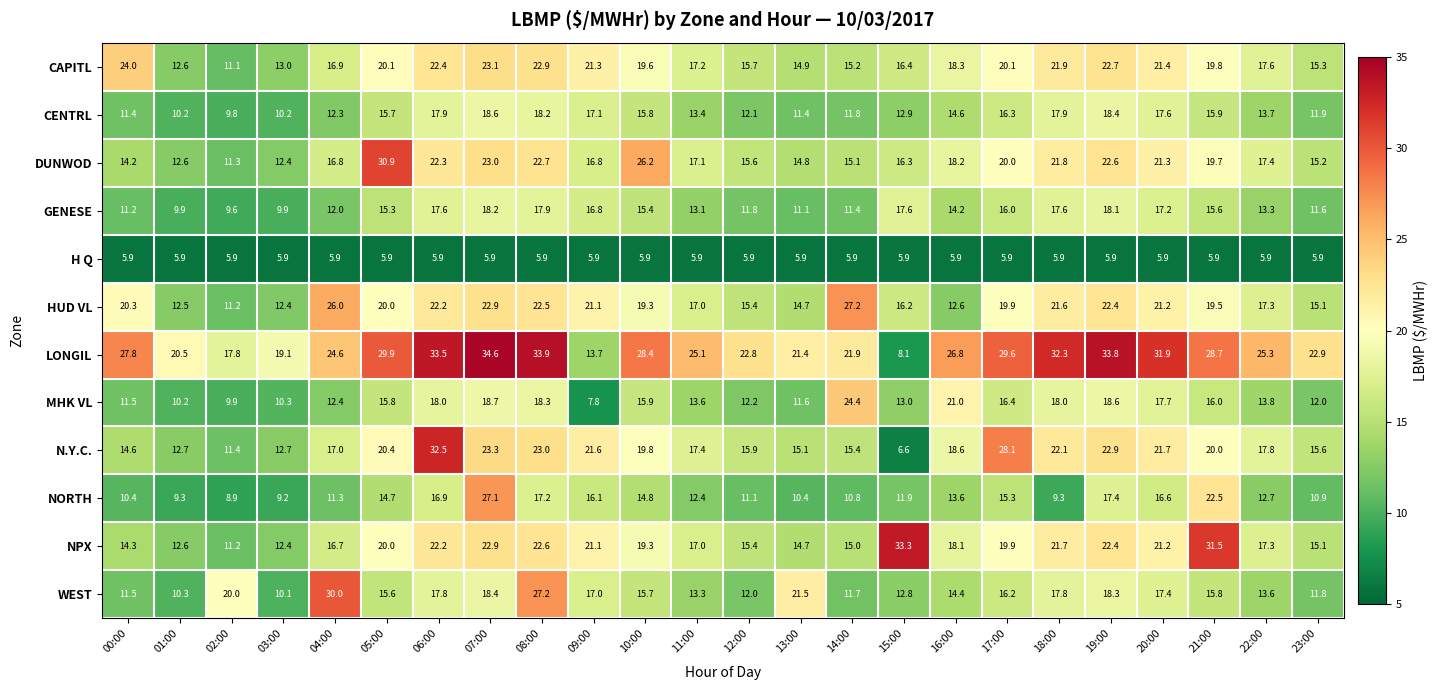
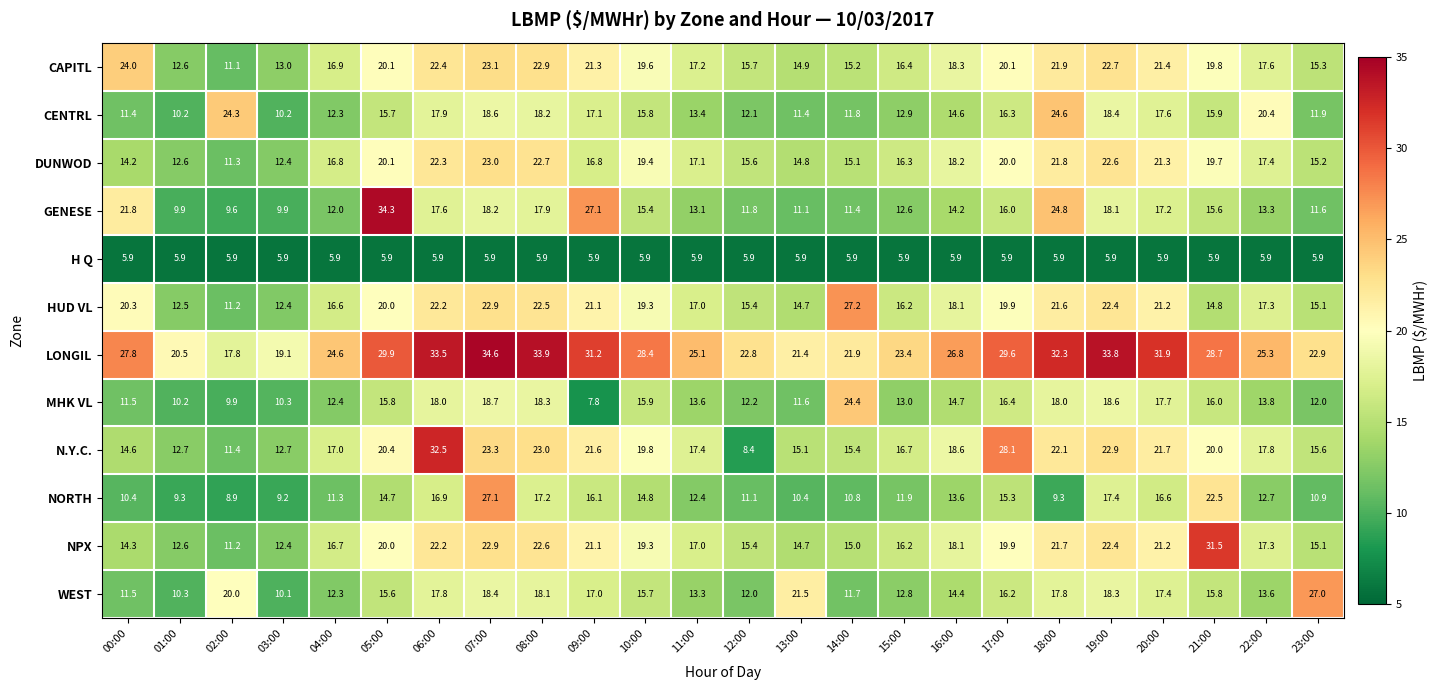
CENTRL, 02:00: 9.8 -> 24.3
CENTRL, 18:00: 17.9 -> 24.6
CENTRL, 22:00: 13.7 -> 20.4
DUNWOD, 05:00: 30.9 -> 20.1
DUNWOD, 10:00: 26.2 -> 19.4
GENESE, 00:00: 11.2 -> 21.8
GENESE, 05:00: 15.3 -> 34.3
GENESE, 09:00: 16.8 -> 27.1
GENESE, 15:00: 17.6 -> 12.6
GENESE, 18:00: 17.6 -> 24.8
HUD VL, 04:00: 26.0 -> 16.6
HUD VL, 16:00: 12.6 -> 18.1
HUD VL, 21:00: 19.5 -> 14.8
LONGIL, 09:00: 13.7 -> 31.2
LONGIL, 15:00: 8.1 -> 23.4
MHK VL, 16:00: 21.0 -> 14.7
N.Y.C., 12:00: 15.9 -> 8.4
N.Y.C., 15:00: 6.6 -> 16.7
NPX, 15:00: 33.3 -> 16.2
WEST, 04:00: 30.0 -> 12.3
WEST, 08:00: 27.2 -> 18.1
WEST, 23:00: 11.8 -> 27.0
